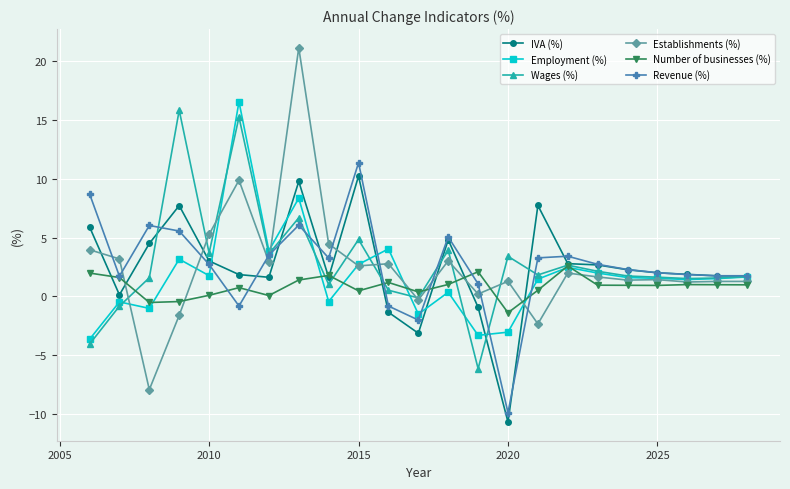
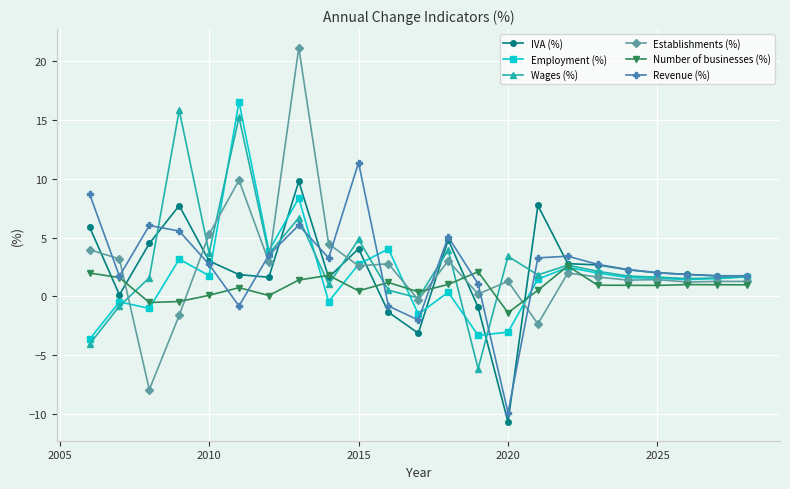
IVA (%), 2015: 10.2 -> 4.1
